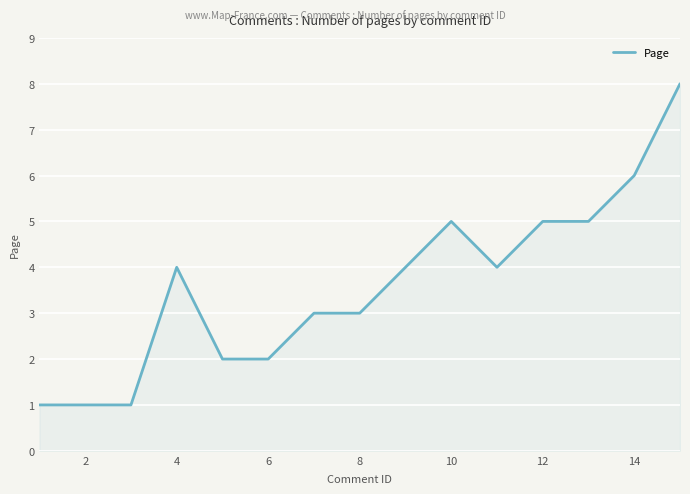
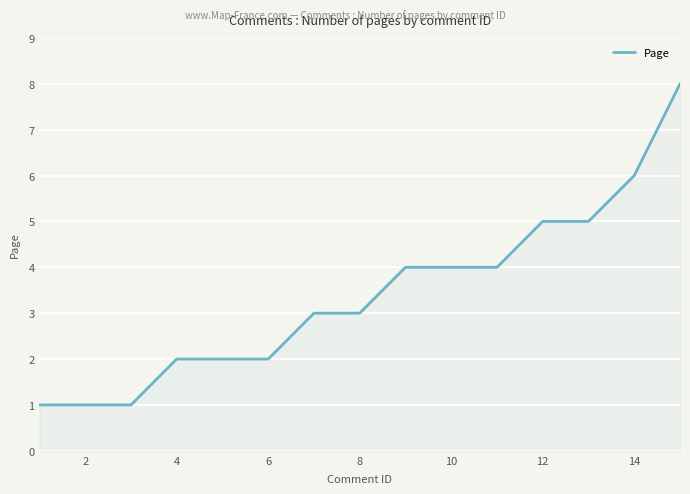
4: 4 -> 2
10: 5 -> 4
